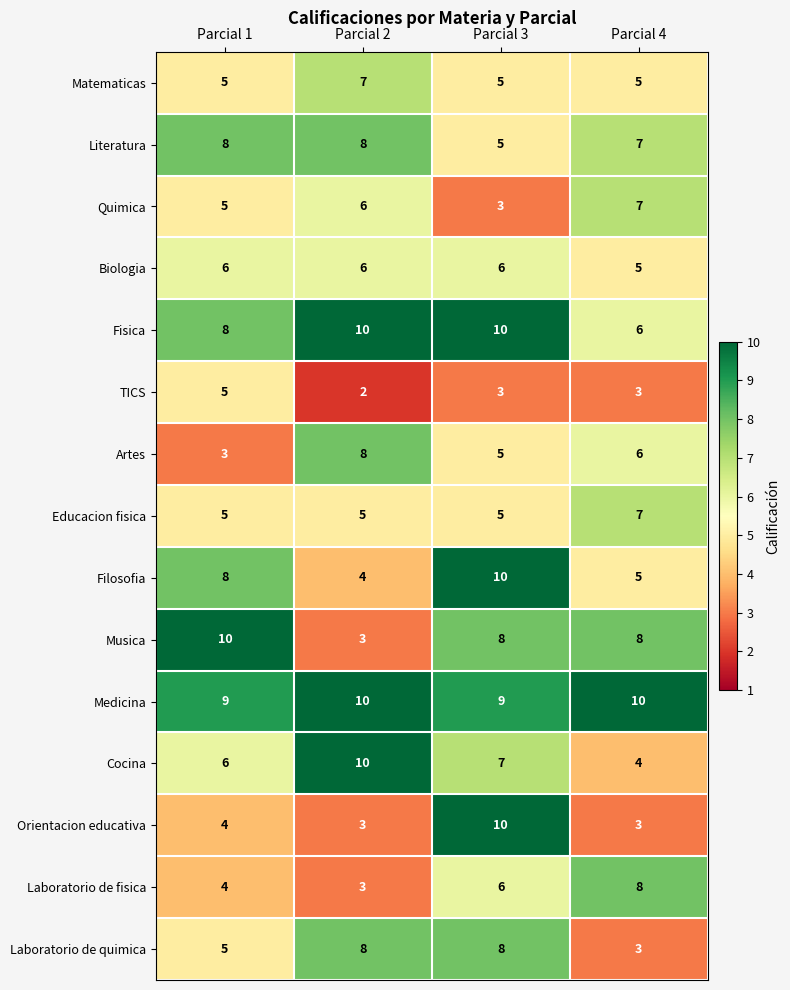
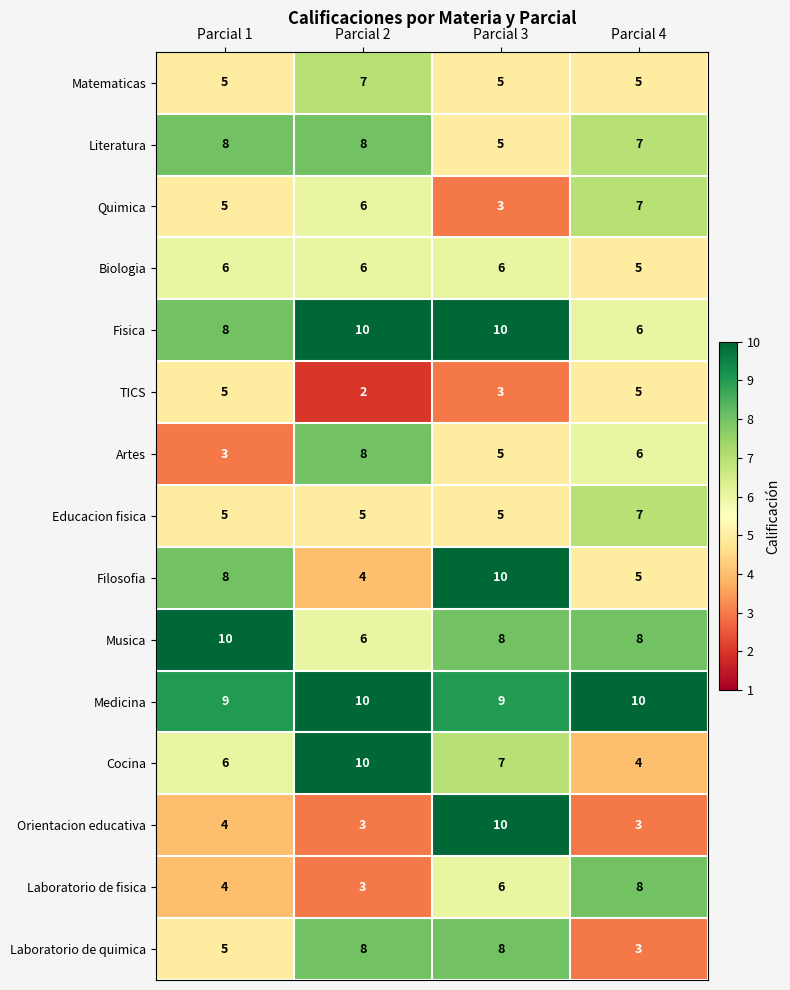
TICS, Parcial 4: 3 -> 5
Musica, Parcial 2: 3 -> 6
